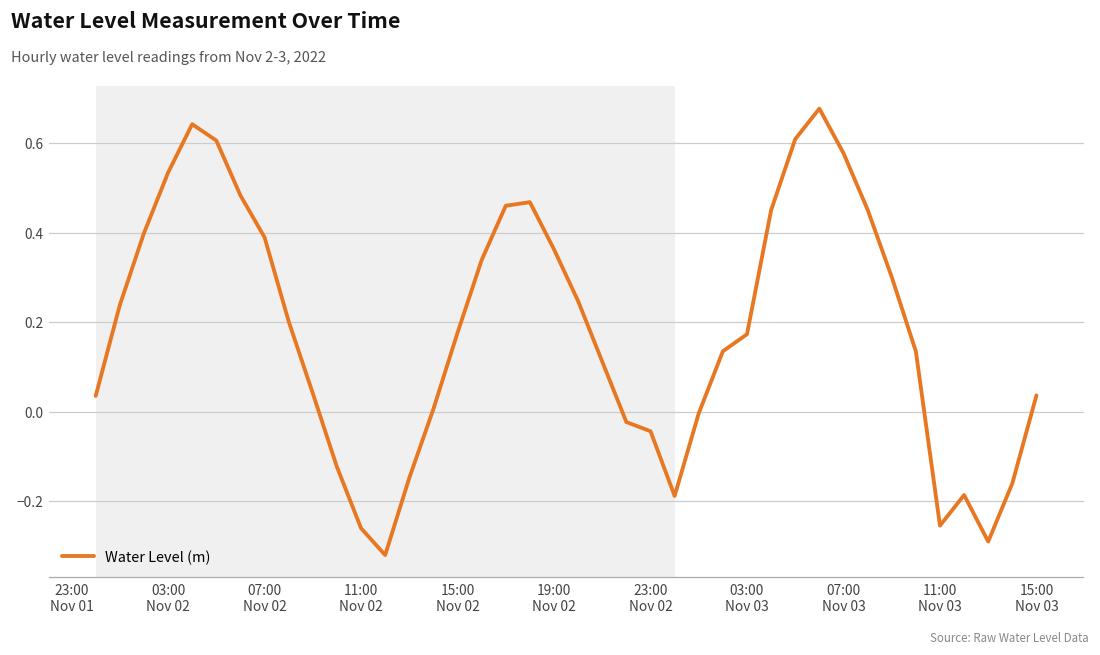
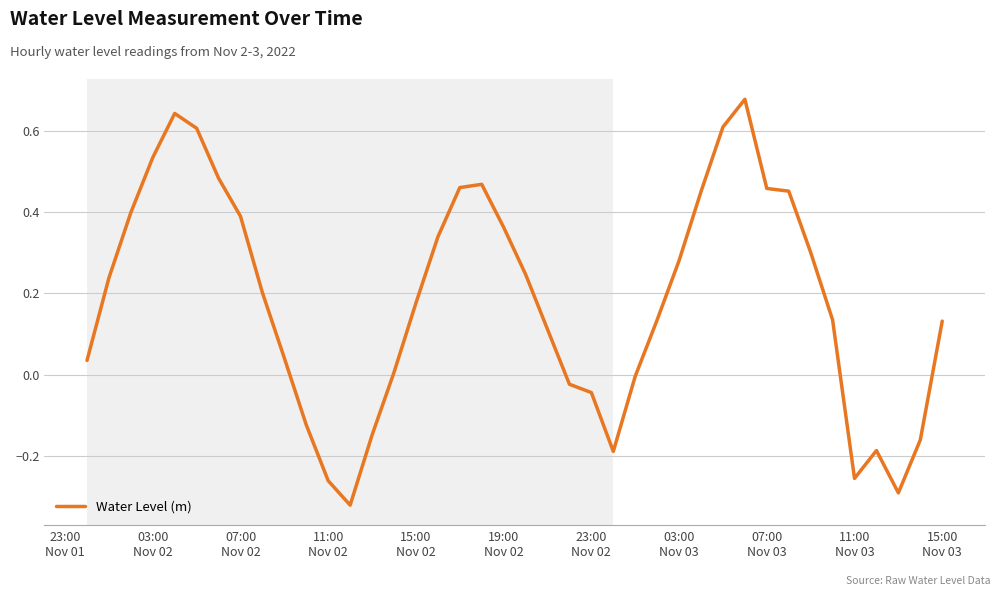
03:00 Nov 03: 0.17 -> 0.28
07:00 Nov 03: 0.58 -> 0.46
15:00 Nov 03: 0.04 -> 0.13
